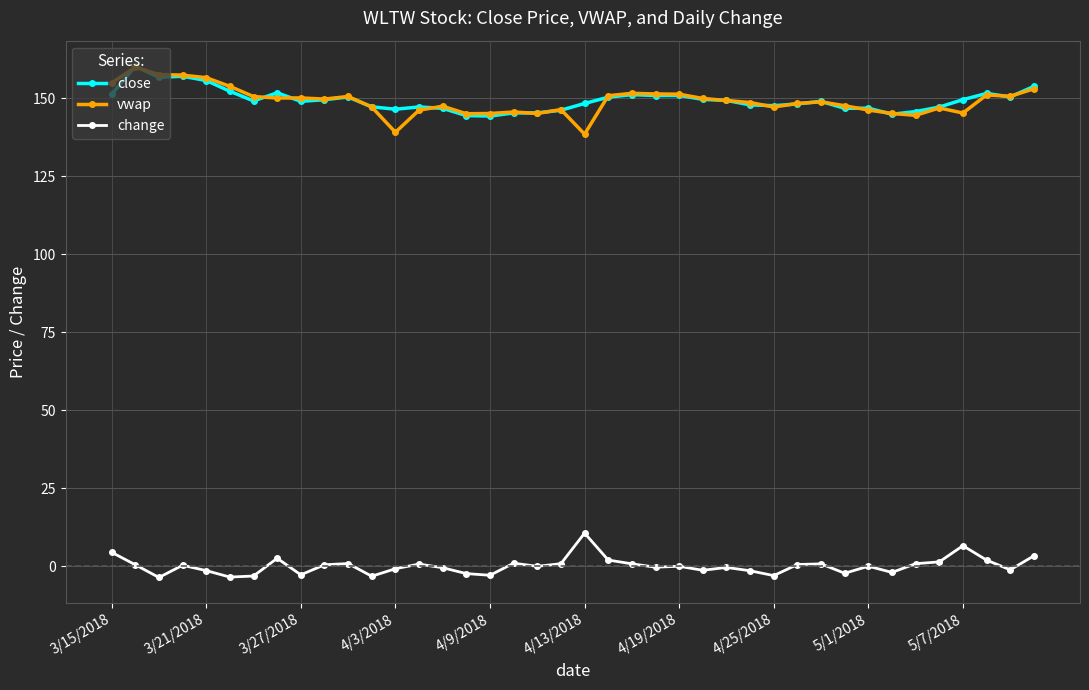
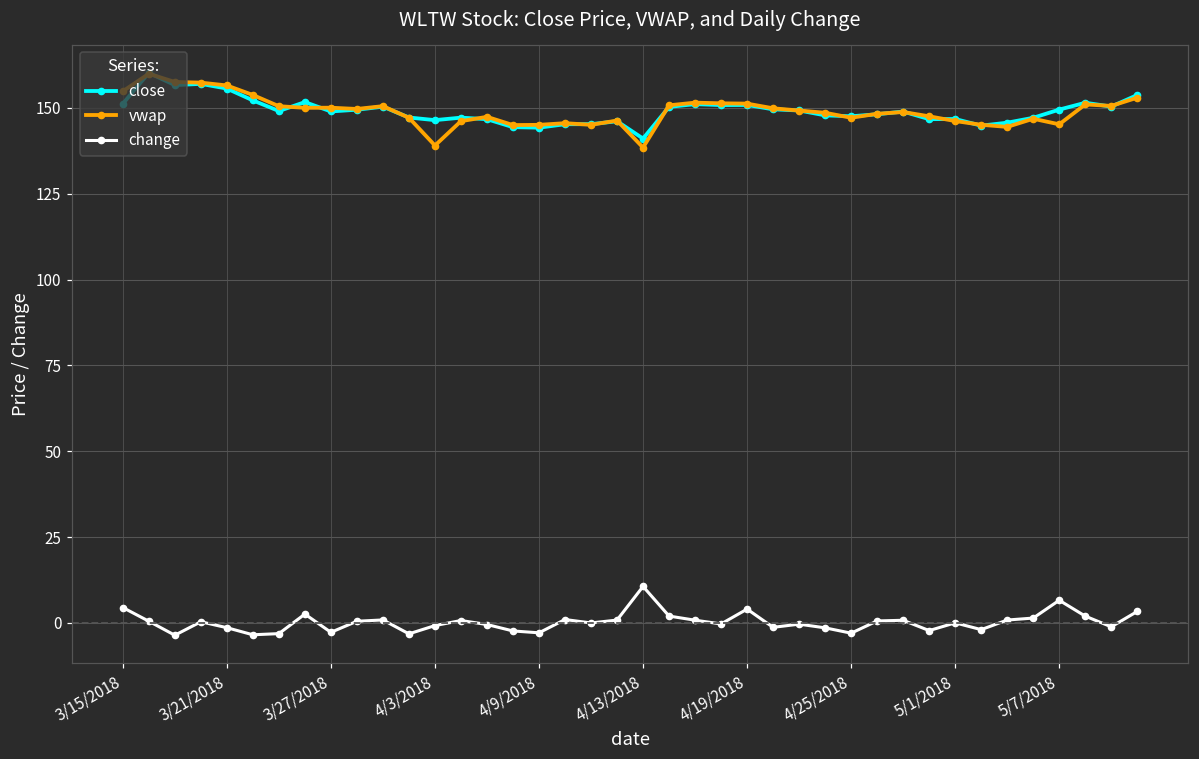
close, 4/13/2018: 148 -> 141
change, 4/19/2018: 0 -> 4
